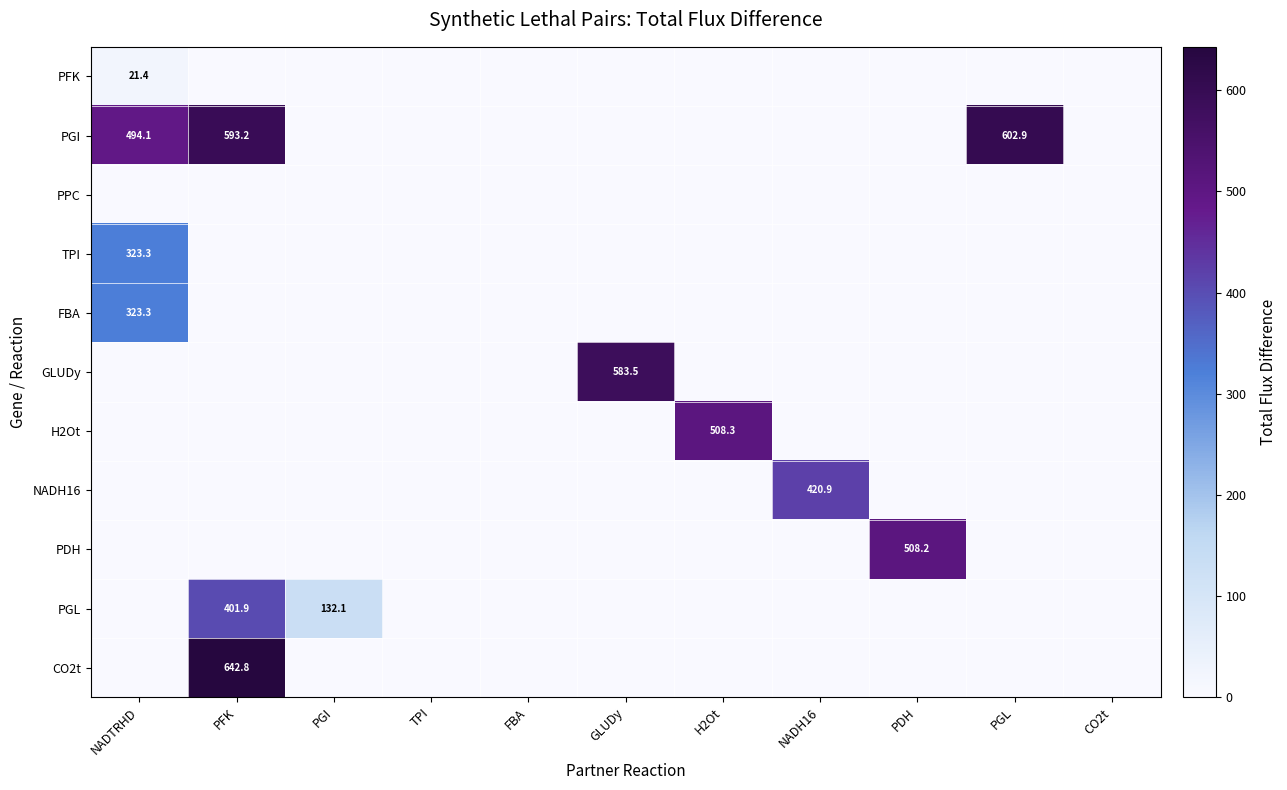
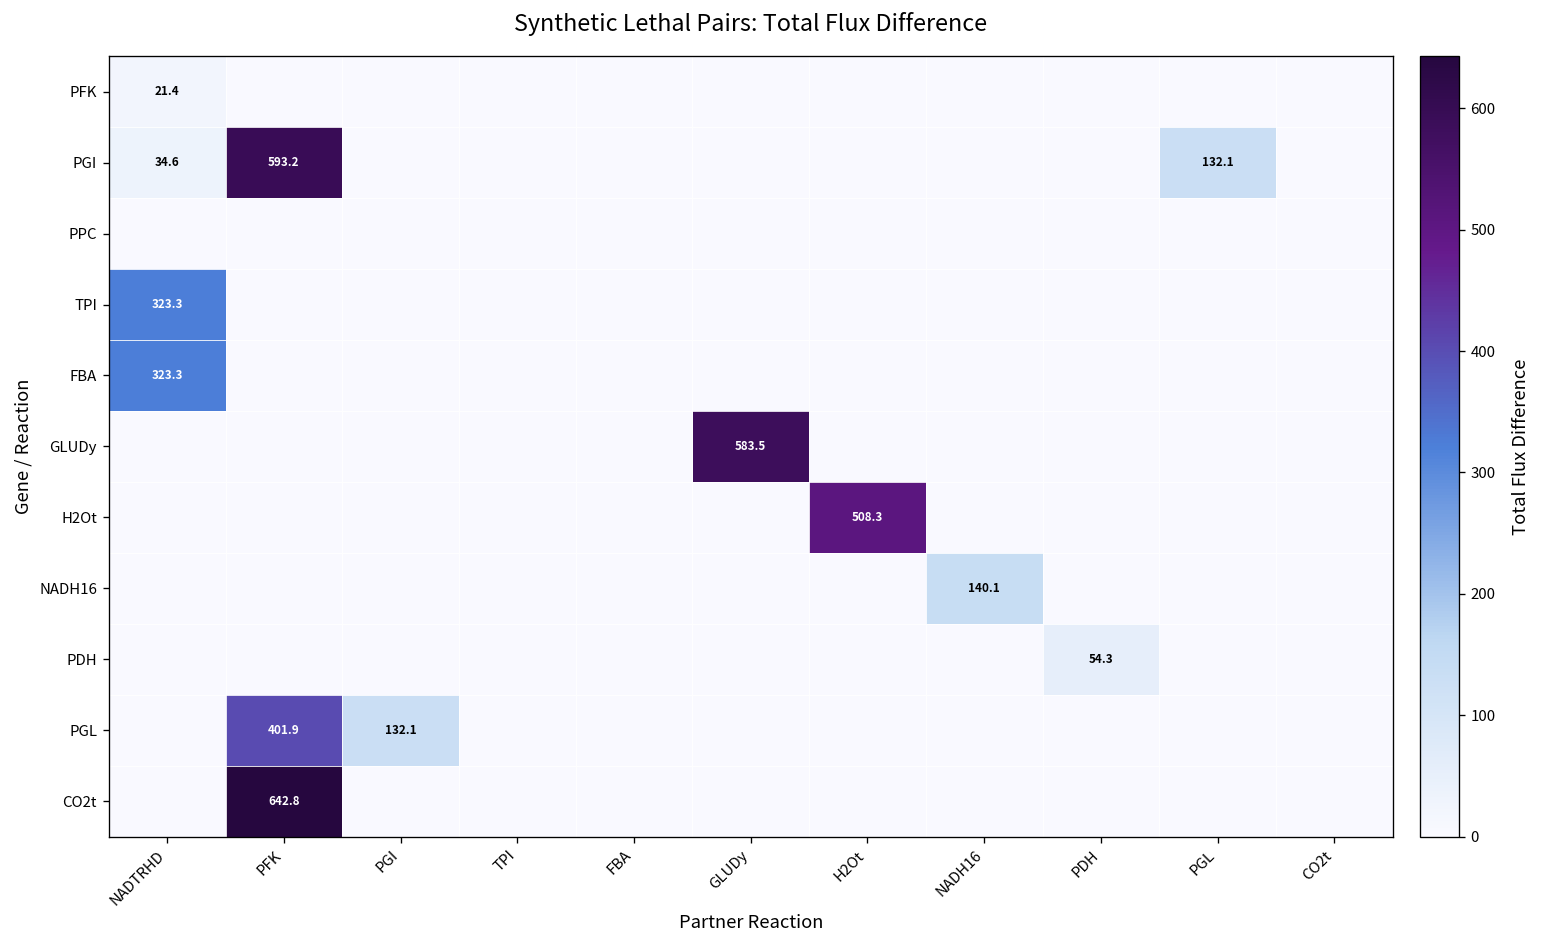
PGI, NADTRHD: 494.1 -> 34.6
PGI, PGL: 602.9 -> 132.1
NADH16, NADH16: 420.9 -> 140.1
PDH, PDH: 508.2 -> 54.3
